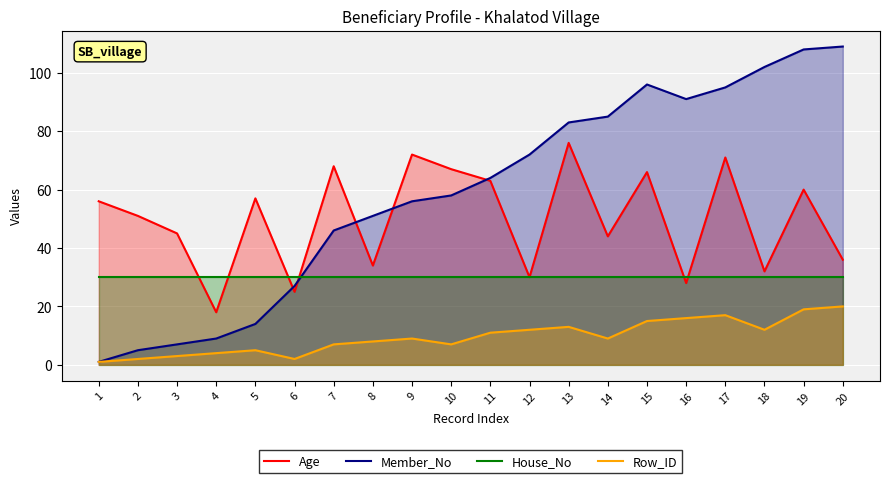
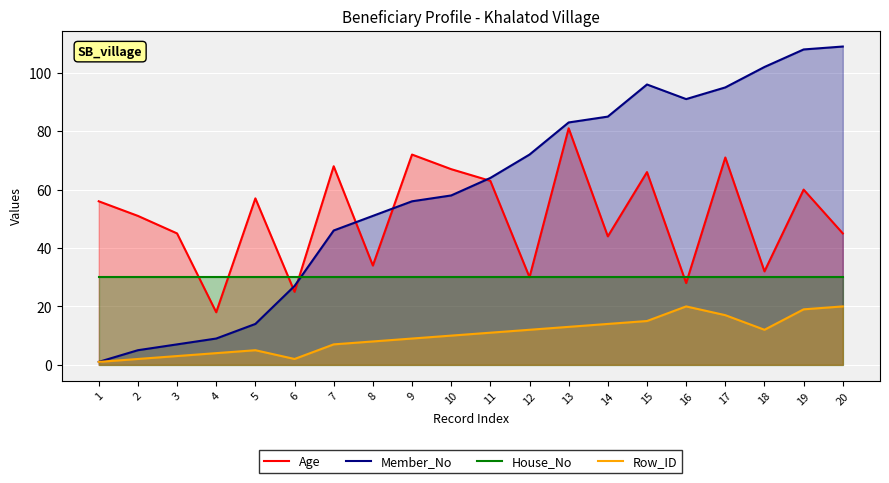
Row_ID, 10: 7 -> 10
Age, 13: 76 -> 81
Row_ID, 14: 9 -> 14
Row_ID, 16: 16 -> 20
Age, 20: 36 -> 45
